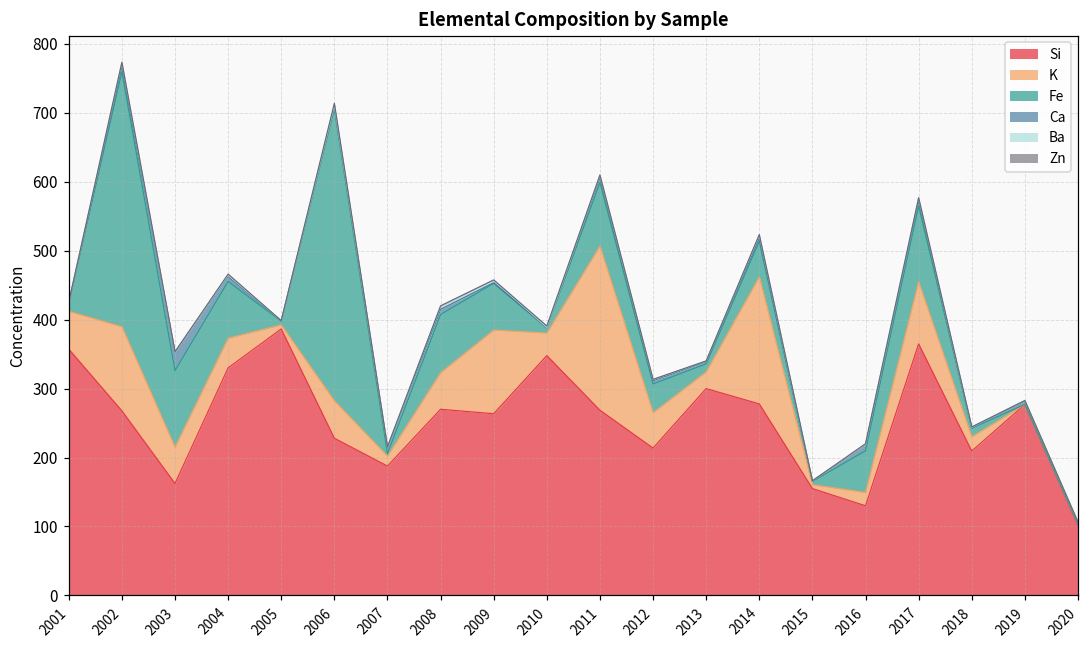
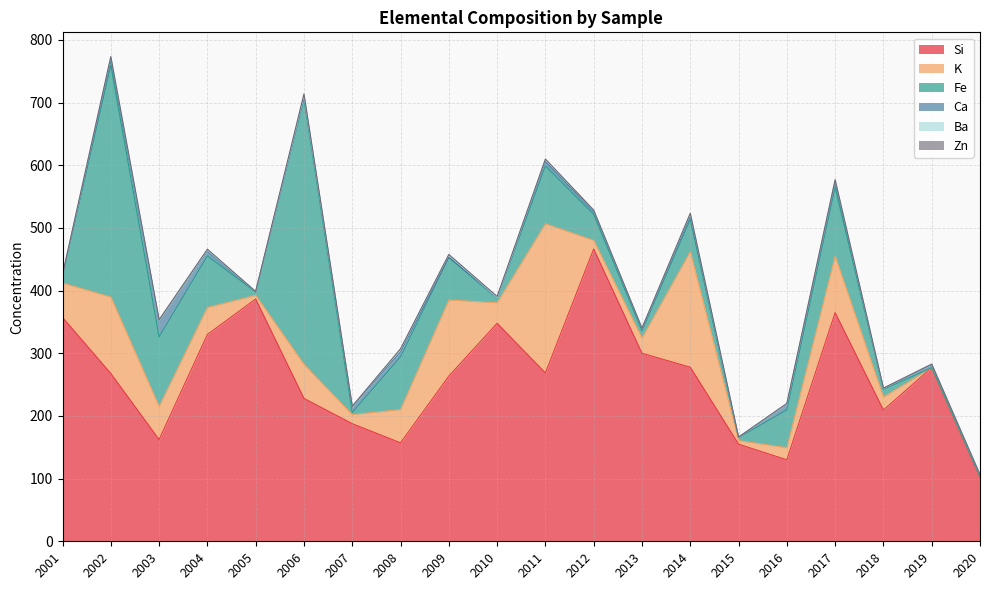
Si, 2008: 270 -> 160
Si, 2012: 210 -> 470
K, 2012: 50 -> 10
